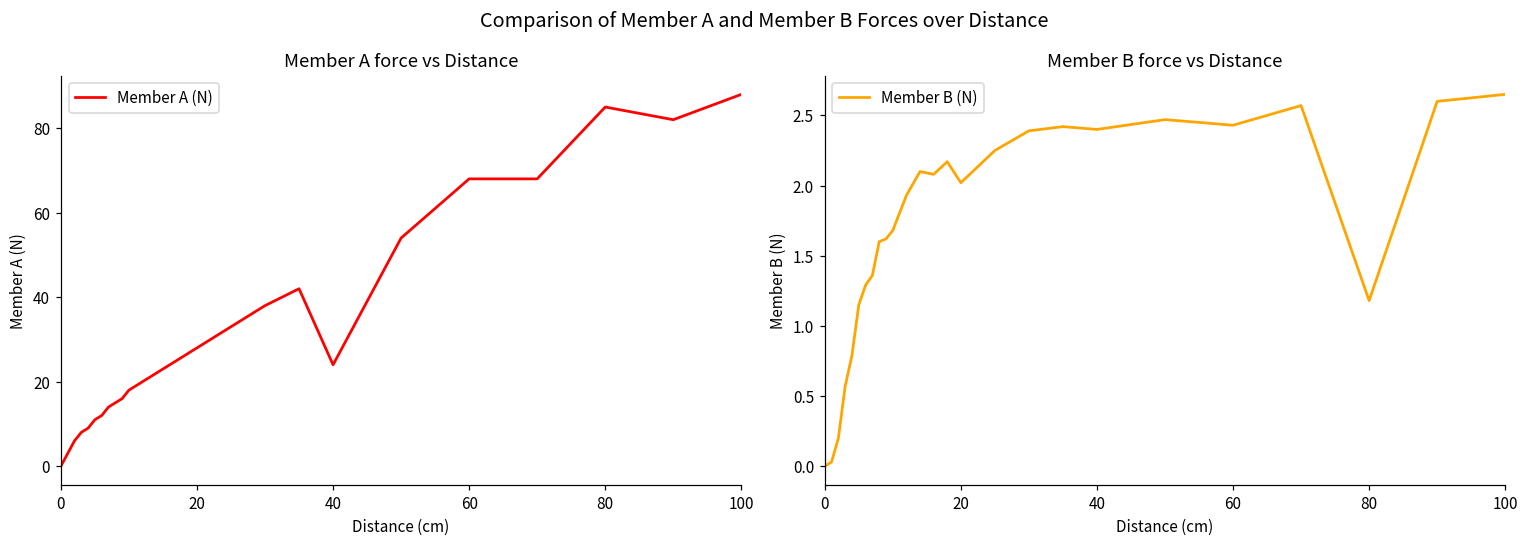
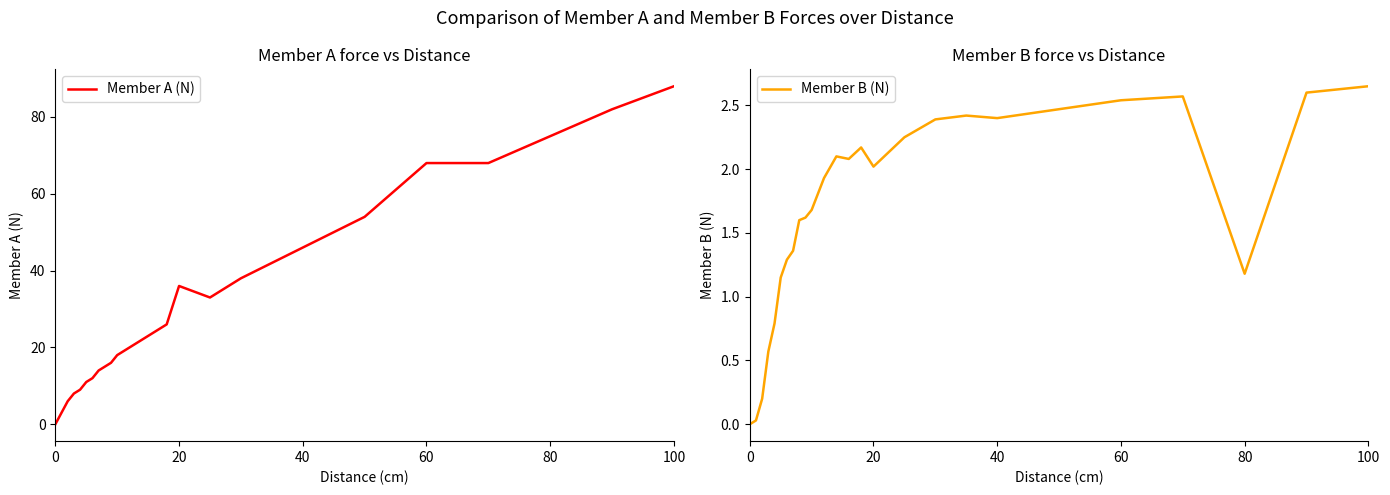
Member A force vs Distance, 20: 28 -> 36
Member A force vs Distance, 40: 24 -> 46
Member A force vs Distance, 80: 85 -> 75
Member B force vs Distance, 60: 2.43 -> 2.54
